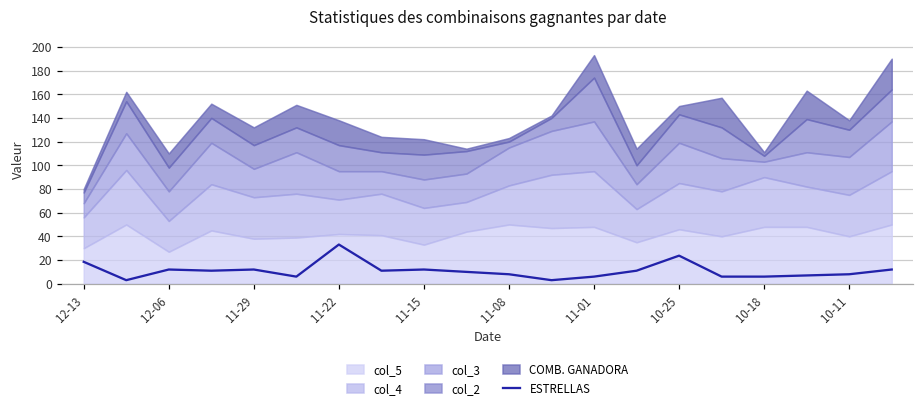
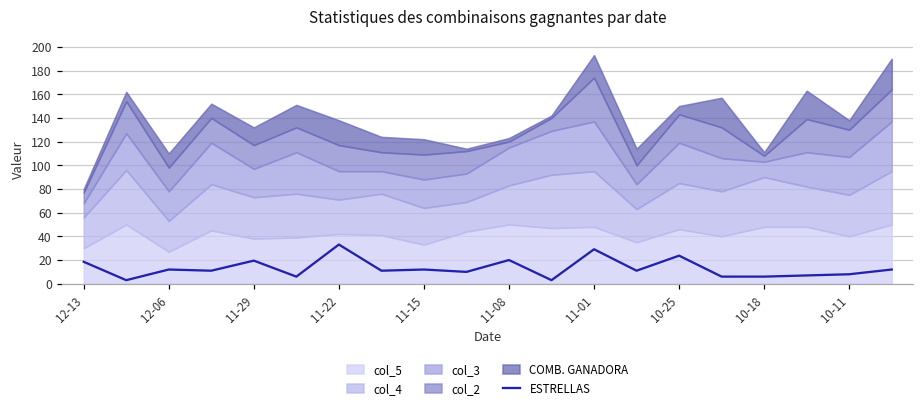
ESTRELLAS, 11-29: 12 -> 20
ESTRELLAS, 11-08: 8 -> 20
ESTRELLAS, 11-01: 6 -> 29
